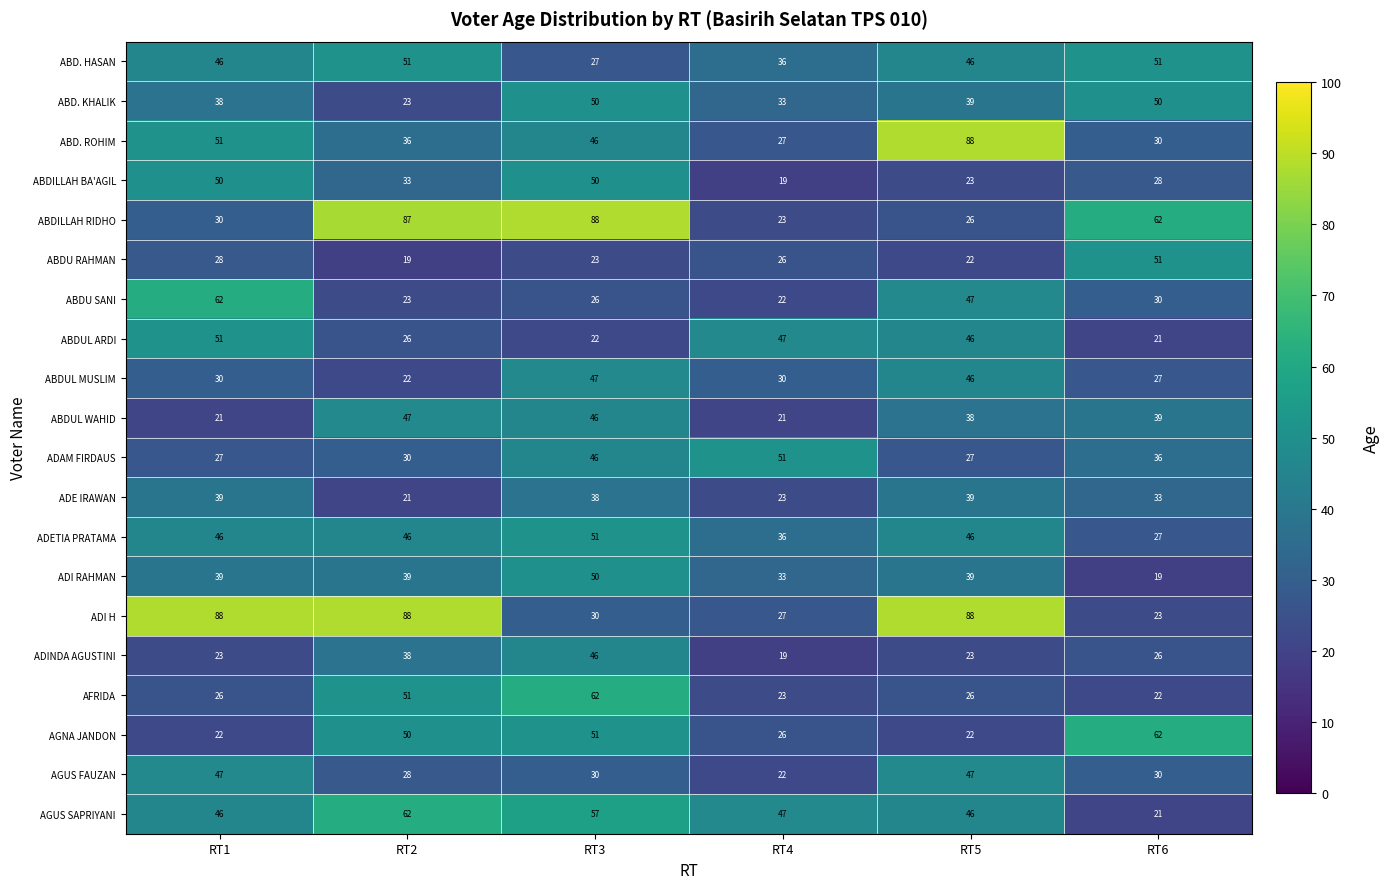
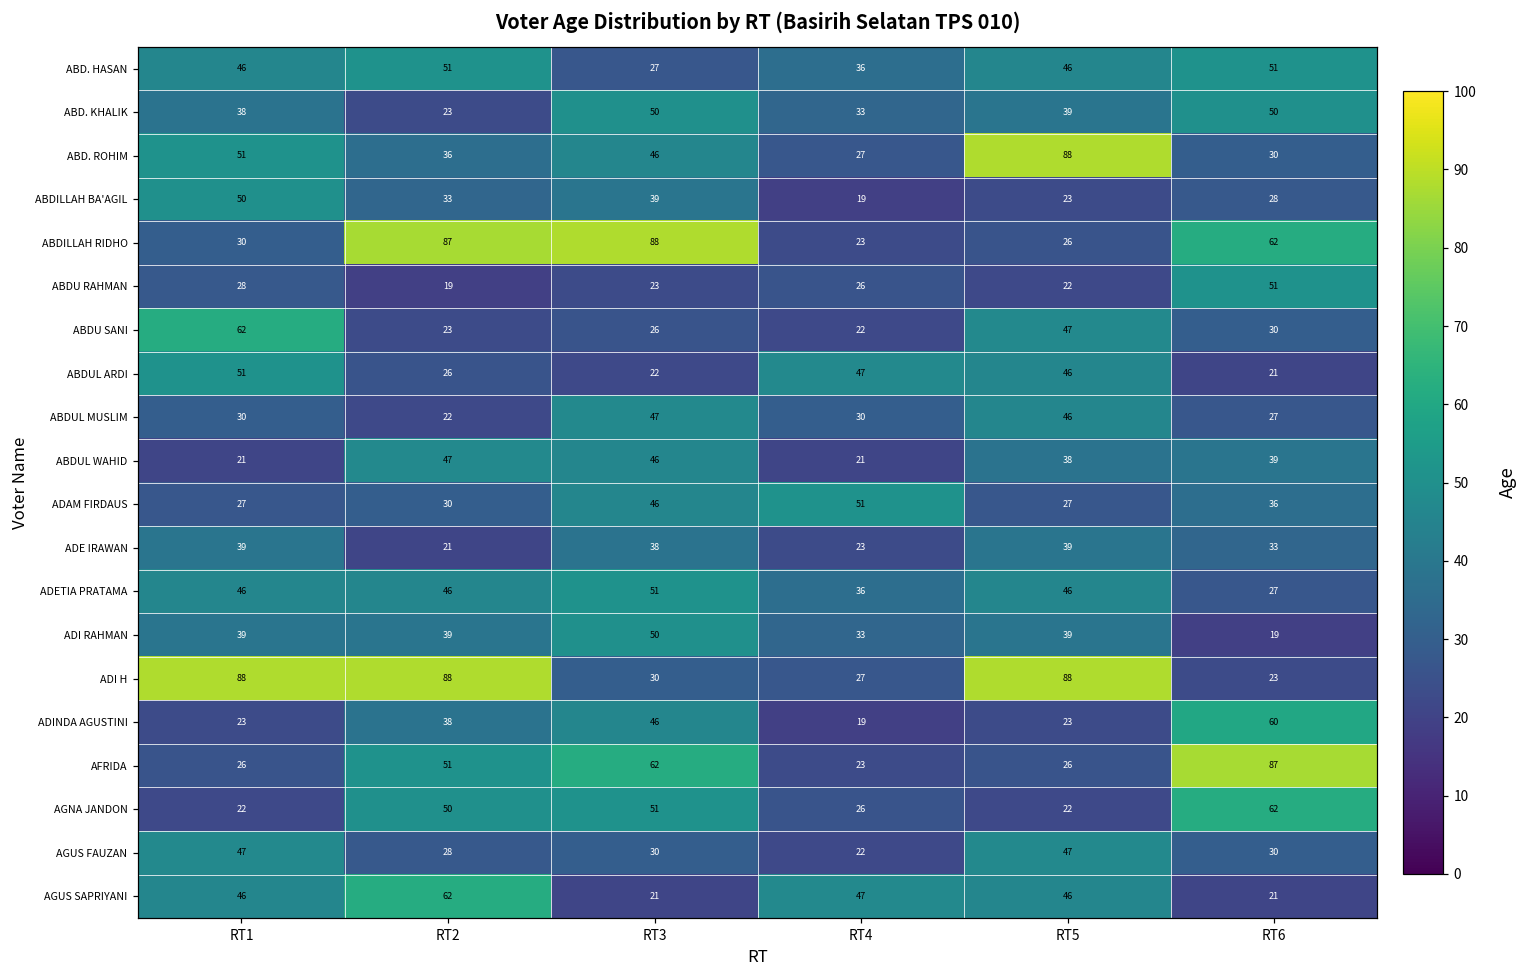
ABDILLAH BA'AGIL, RT3: 50 -> 39
ADINDA AGUSTINI, RT6: 26 -> 60
AFRIDA, RT6: 22 -> 87
AGUS SAPRIYANI, RT3: 57 -> 21
